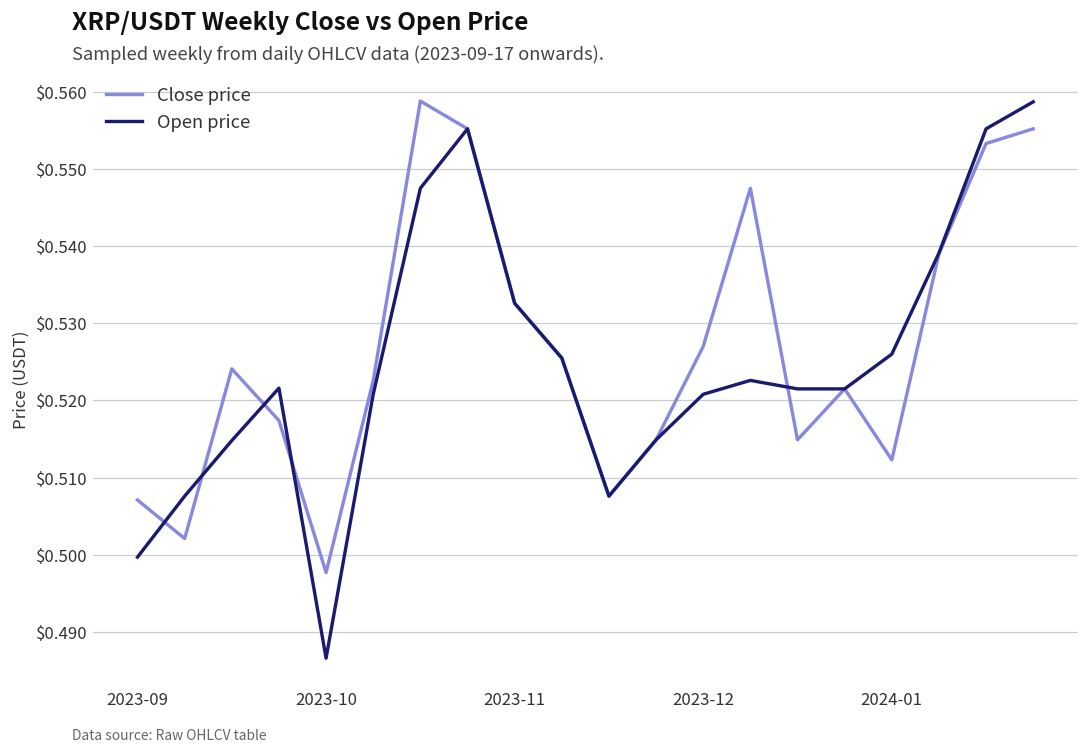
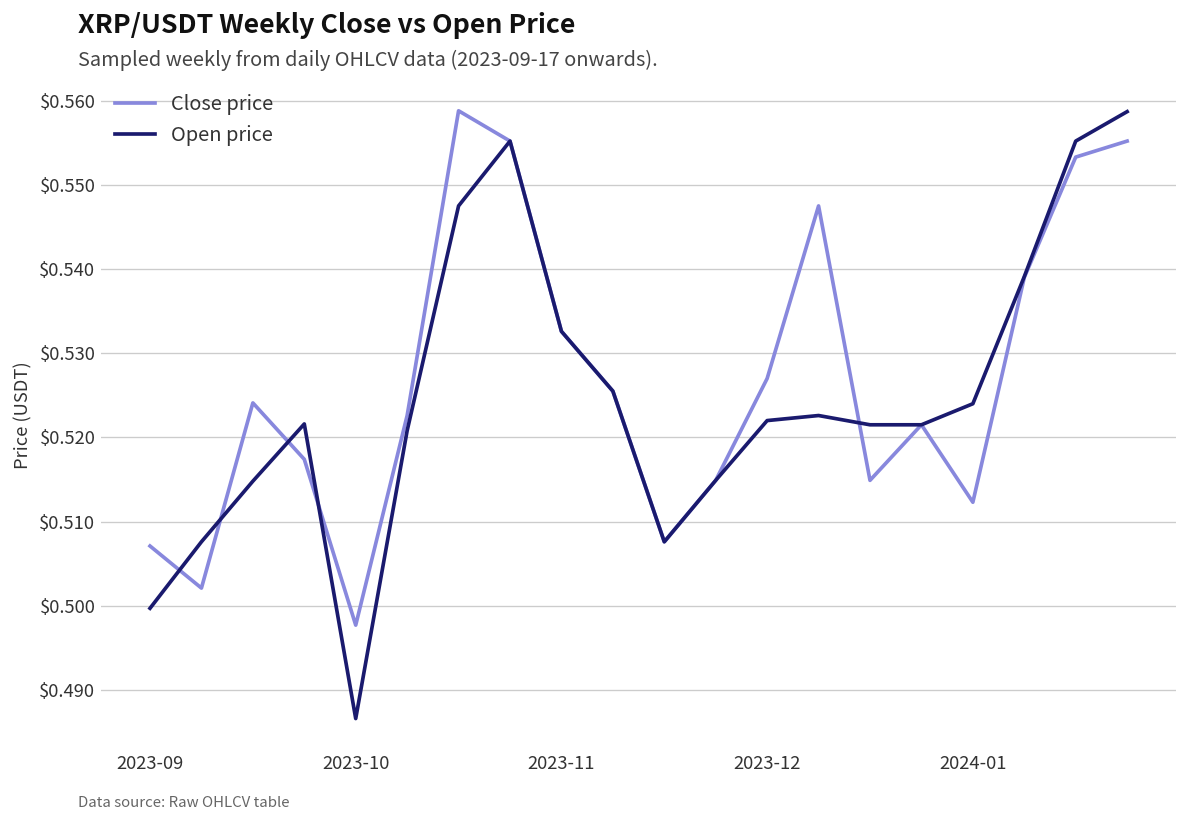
Open price, 2023-12: $0.521 -> $0.522
Open price, 2024-01: $0.526 -> $0.524
